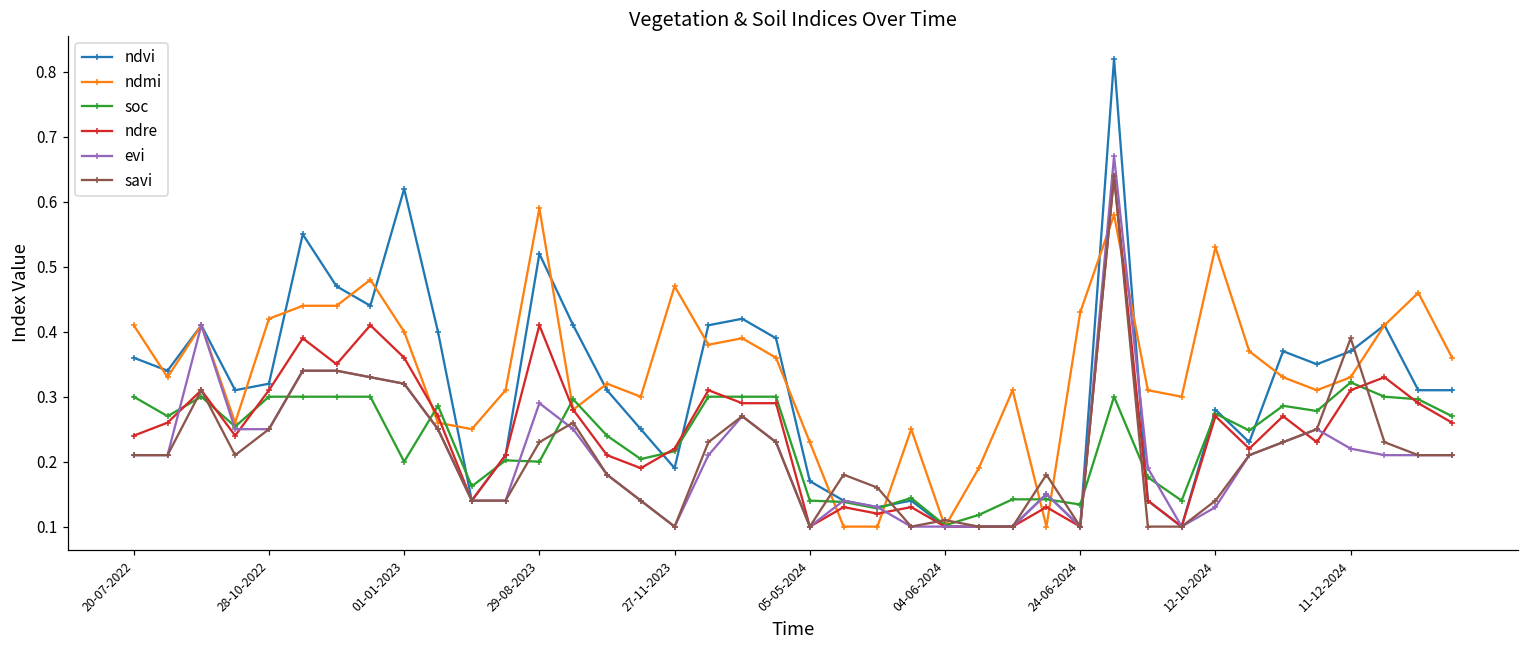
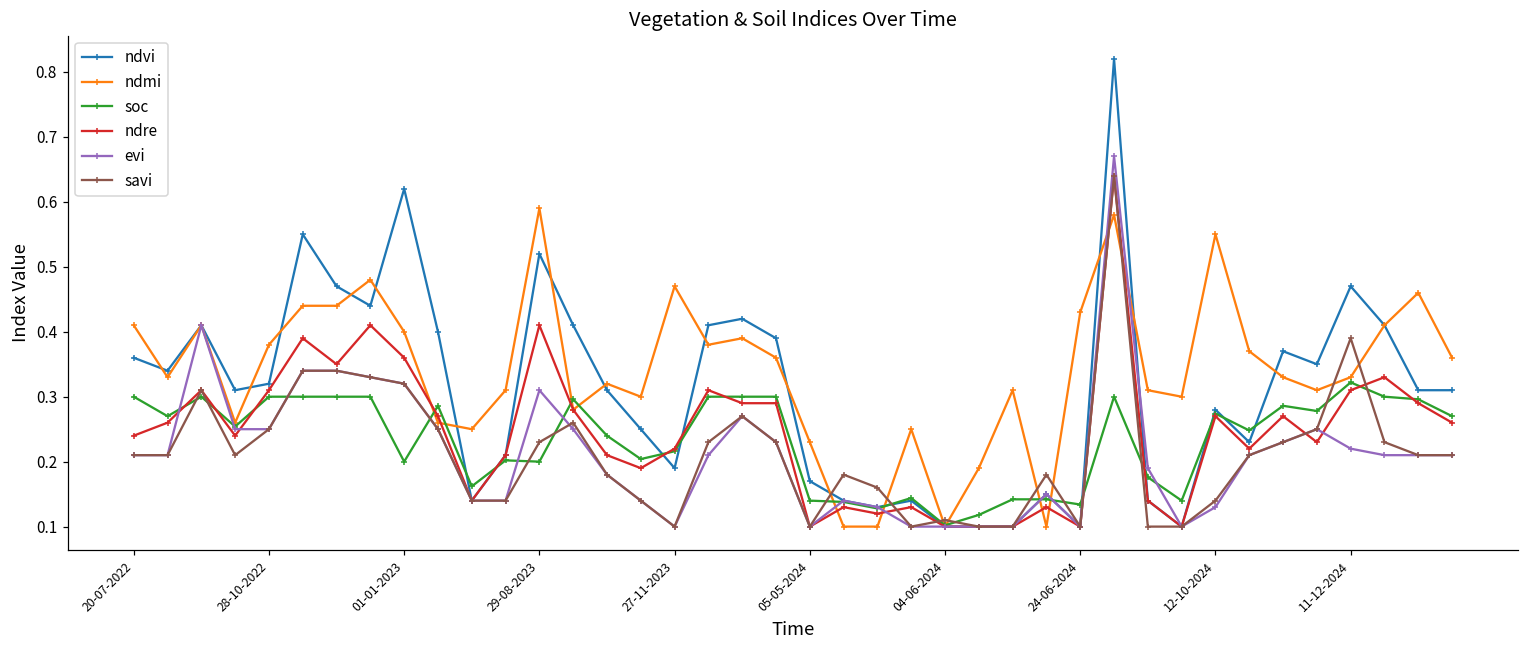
ndmi, 28-10-2022: 0.42 -> 0.38
evi, 29-08-2023: 0.29 -> 0.31
ndmi, 12-10-2024: 0.53 -> 0.55
ndvi, 11-12-2024: 0.37 -> 0.47
